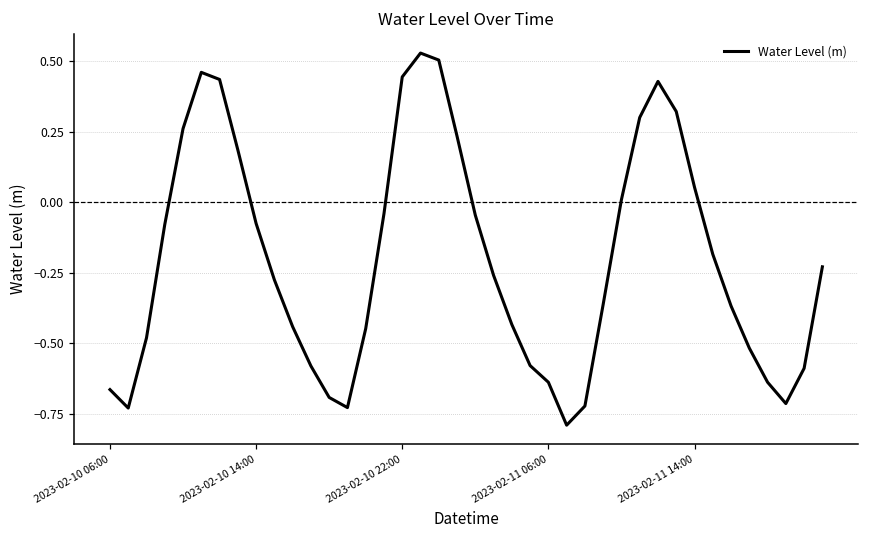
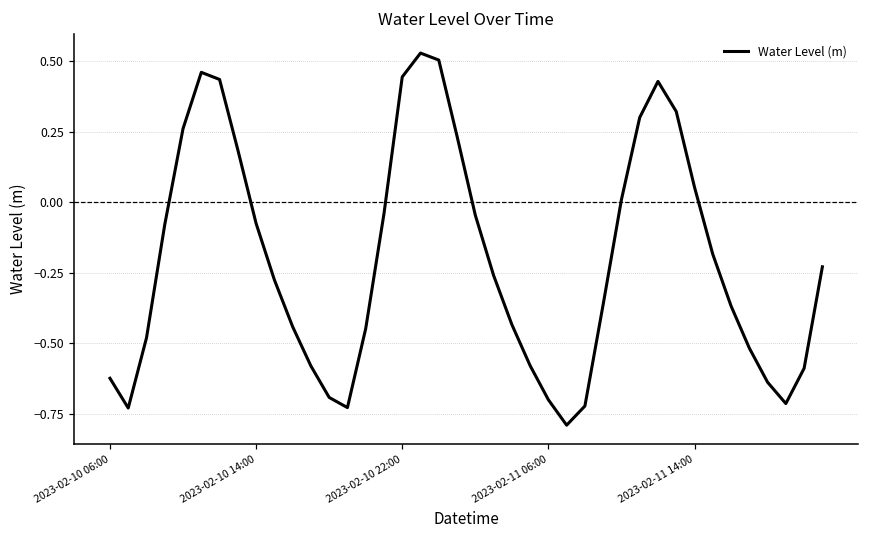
2023-02-10 06:00: -0.66 -> -0.62
2023-02-11 06:00: -0.64 -> -0.70
